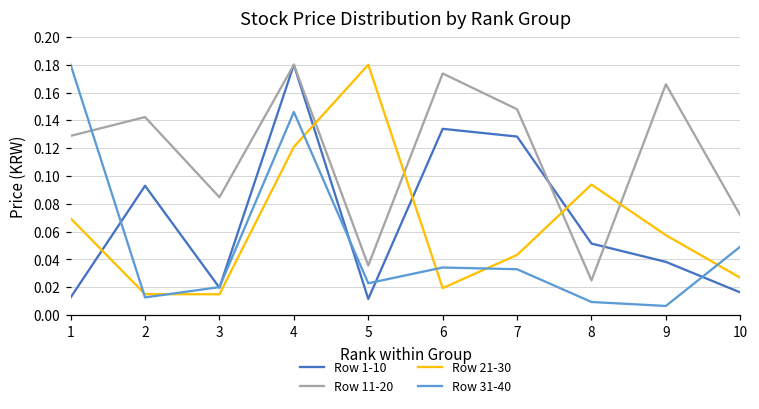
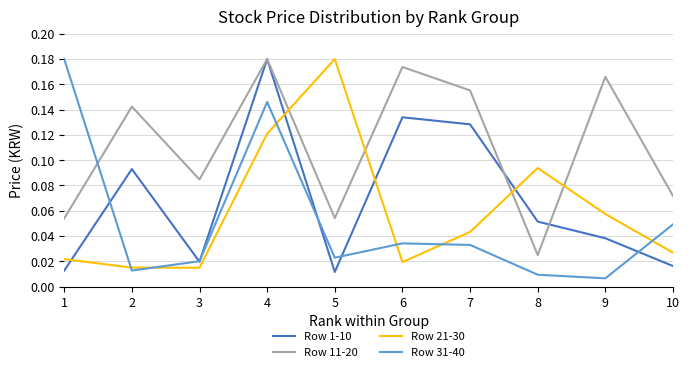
Row 11-20, 1: 0.129 -> 0.054
Row 21-30, 1: 0.070 -> 0.022
Row 11-20, 5: 0.036 -> 0.054
Row 11-20, 7: 0.148 -> 0.155
